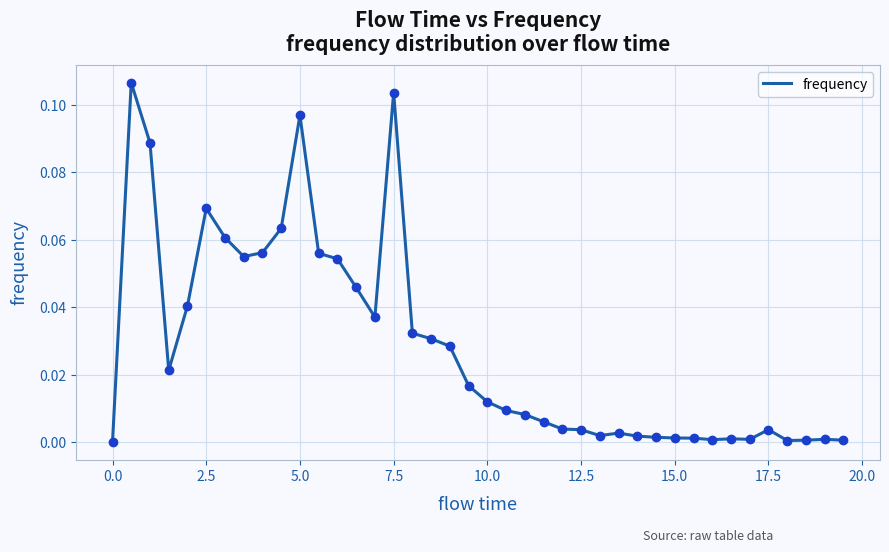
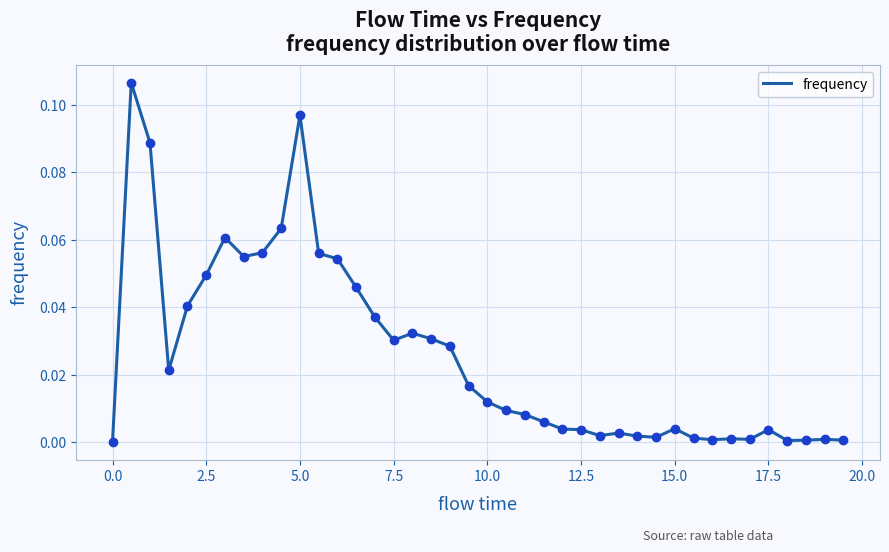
2.5: 0.069 -> 0.050
7.5: 0.104 -> 0.030
15.0: 0.001 -> 0.004
